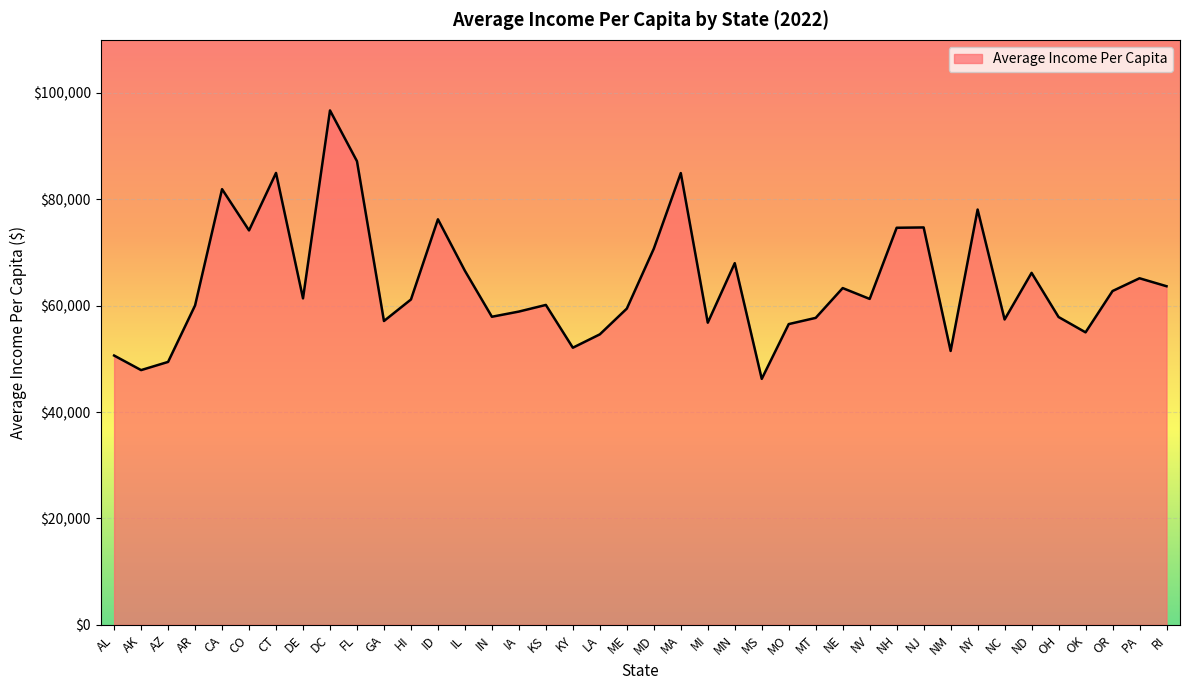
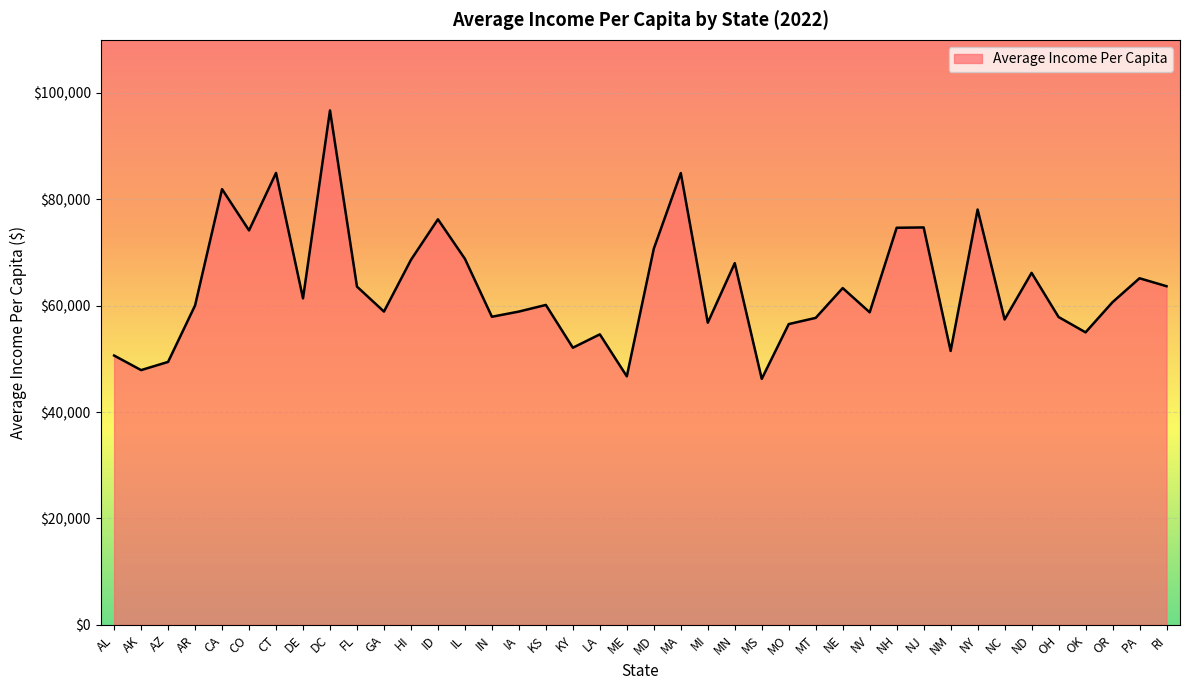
FL: $87,000 -> $64,000
GA: $57,000 -> $59,000
HI: $61,000 -> $69,000
IL: $67,000 -> $69,000
ME: $59,000 -> $47,000
NV: $61,000 -> $59,000
OR: $63,000 -> $61,000
